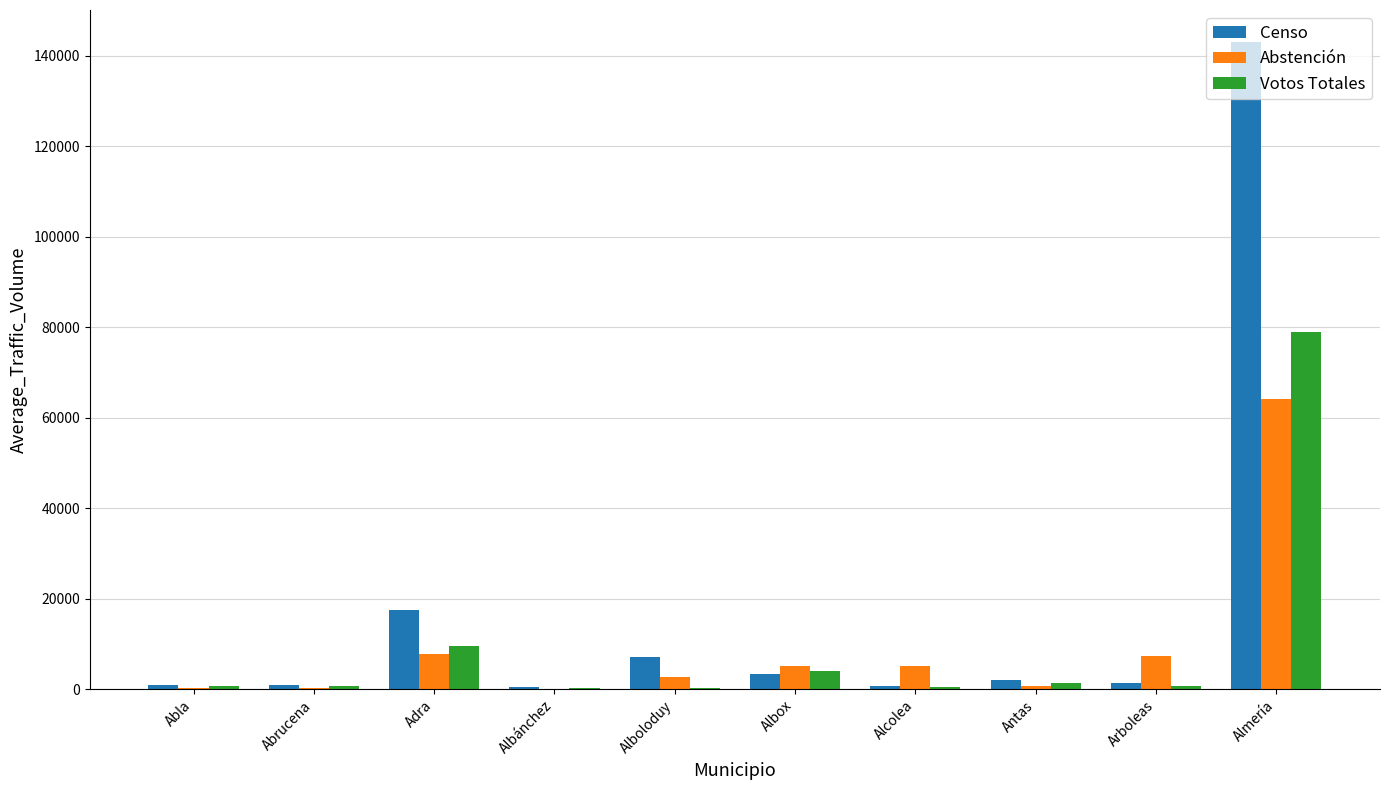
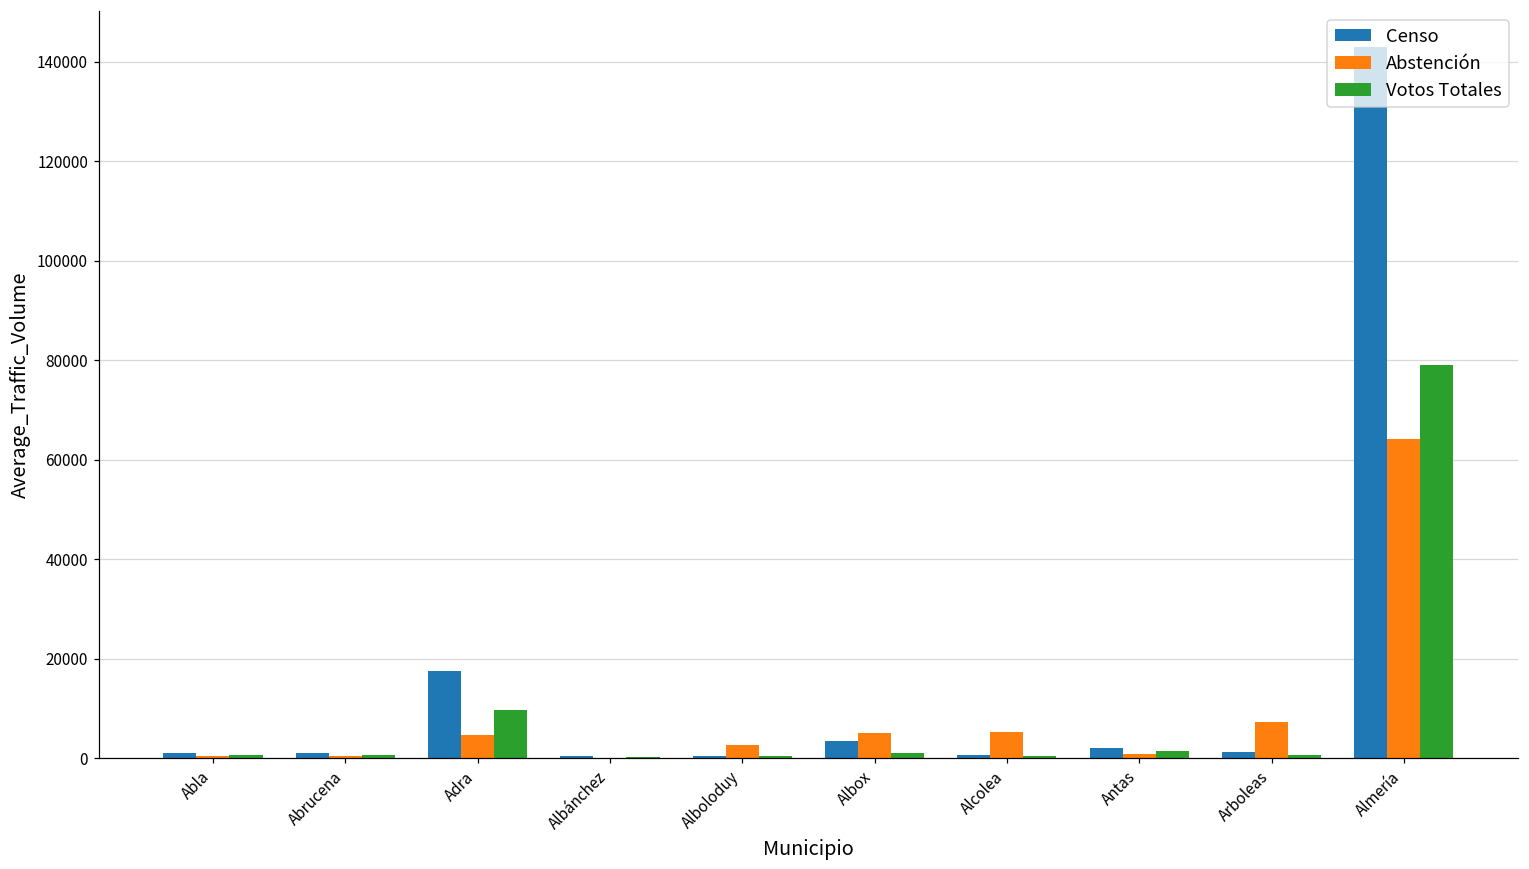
Abstención, Adra: 8000 -> 5000
Censo, Alboloduy: 7000 -> 1000
Votos Totales, Albox: 4000 -> 1000
